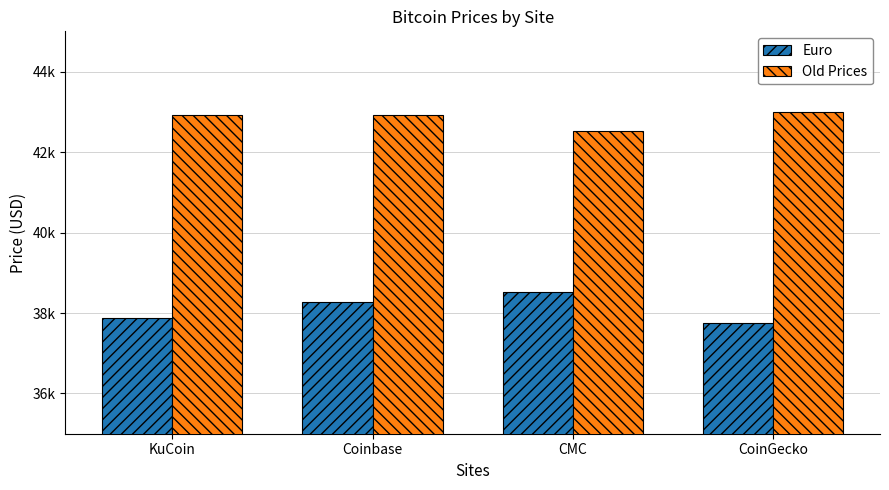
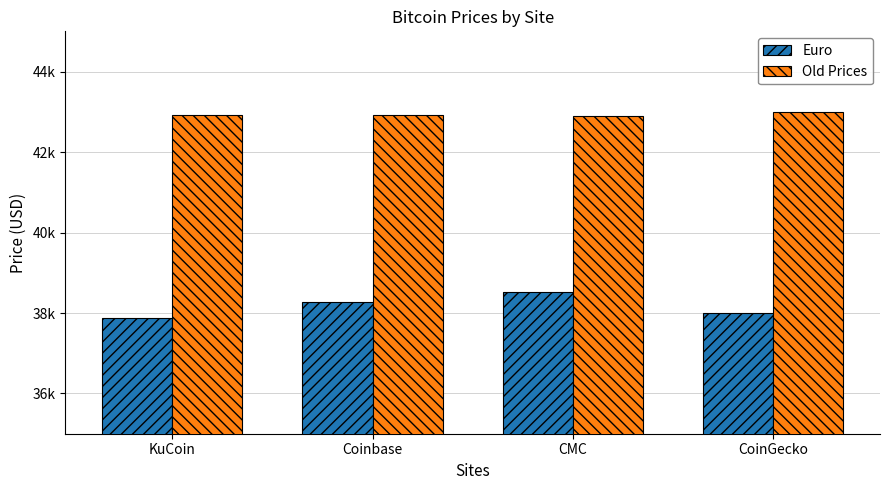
Old Prices, CMC: 42500 -> 42900
Euro, CoinGecko: 37700 -> 38000
